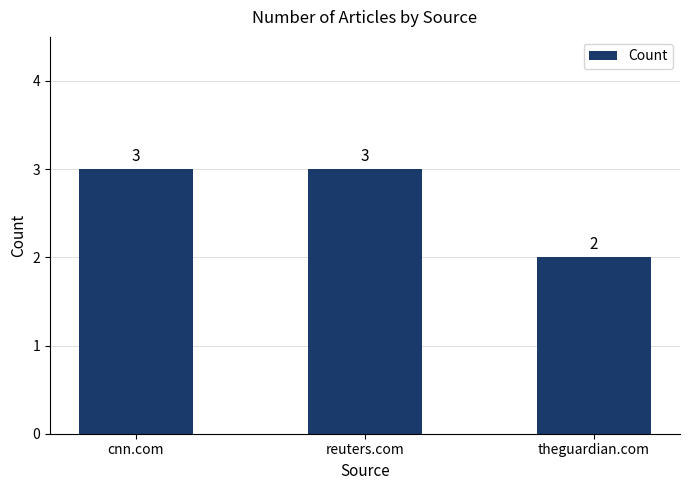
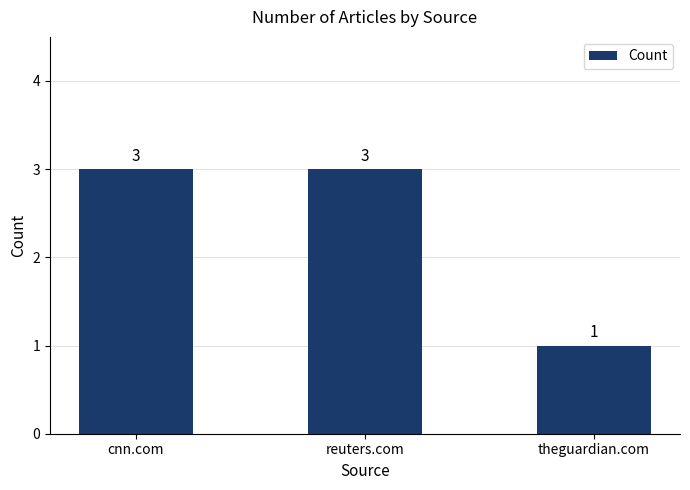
theguardian.com: 2 -> 1
